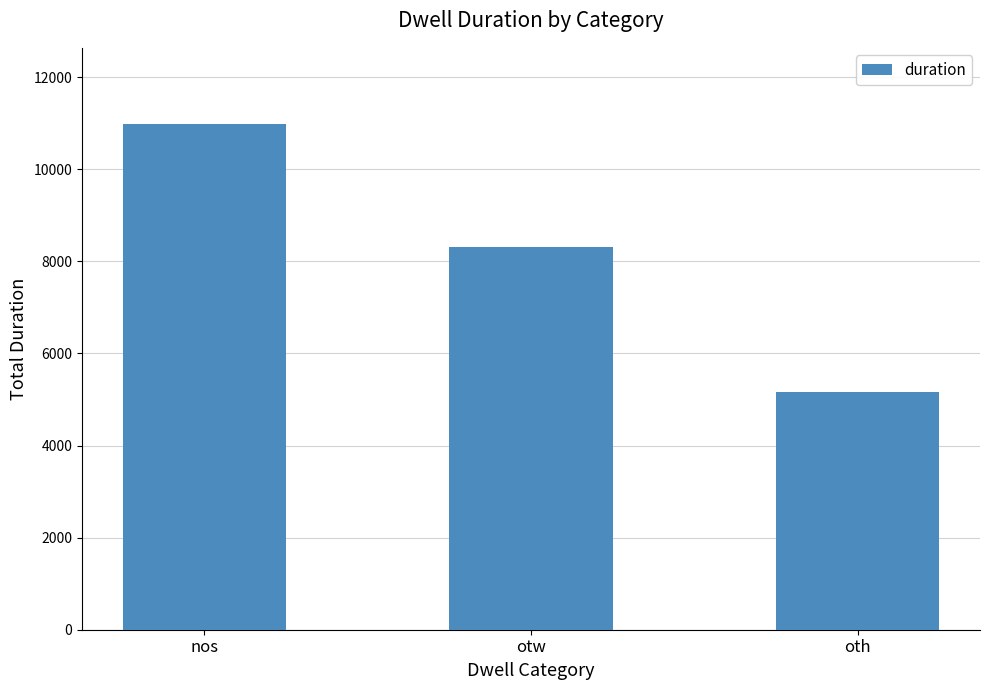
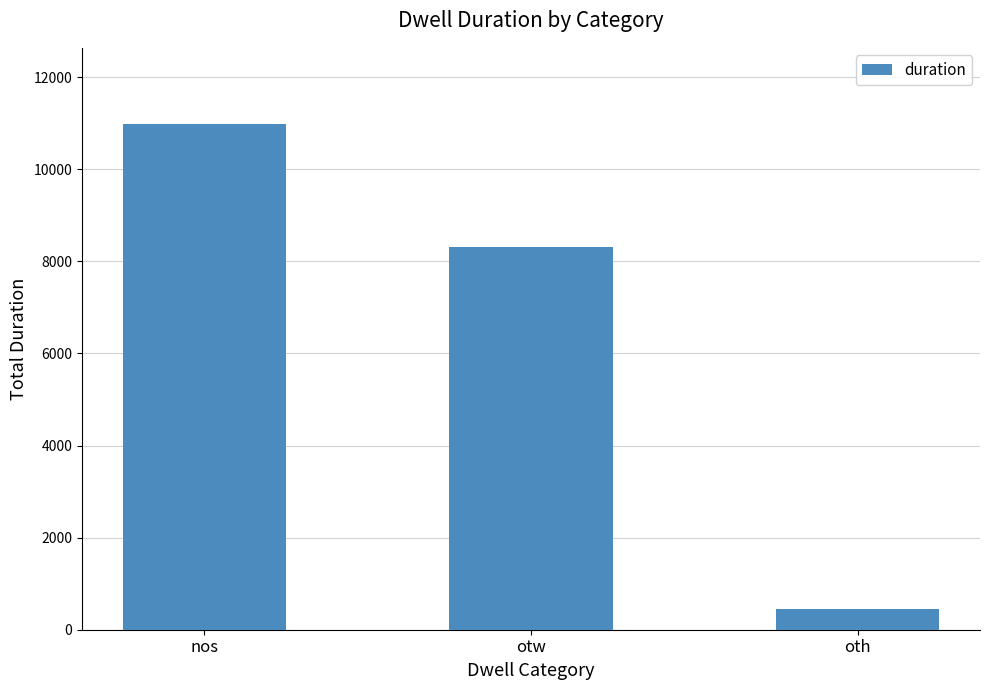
oth: 5200 -> 400
